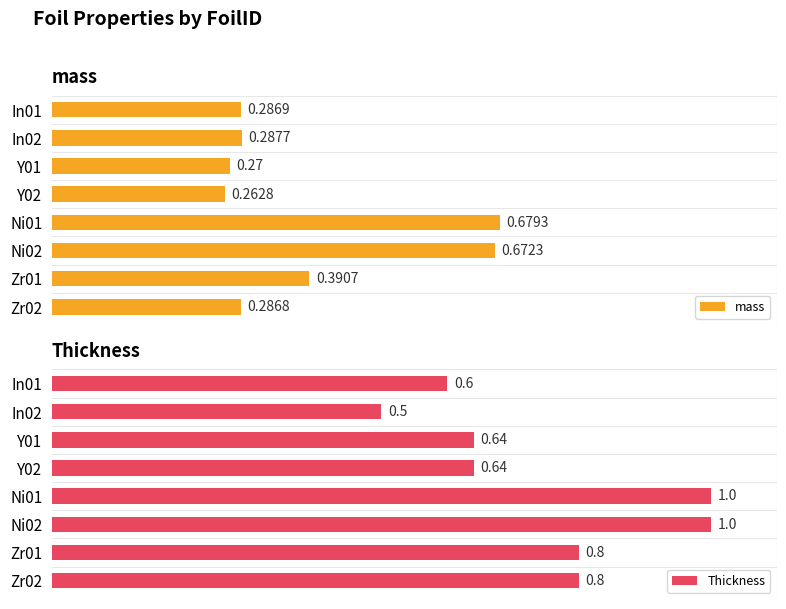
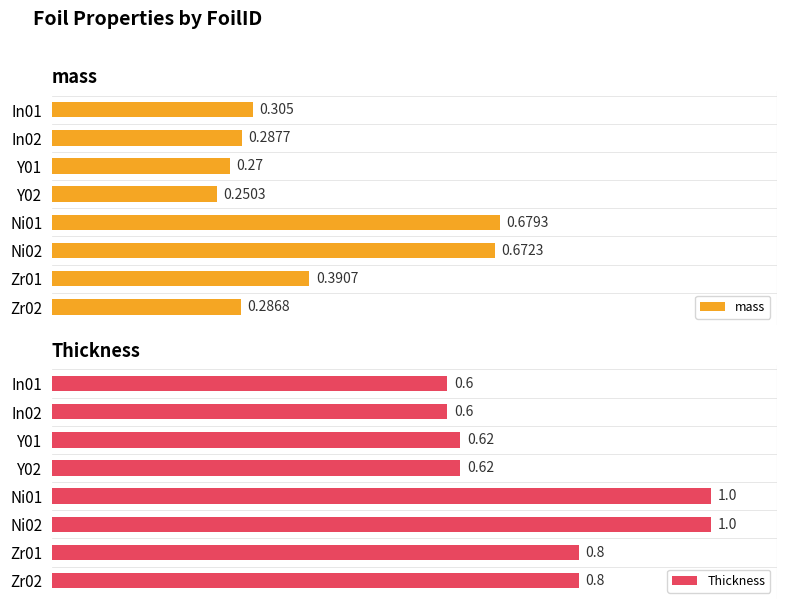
mass, In01: 0.2869 -> 0.305
mass, Y02: 0.2628 -> 0.2503
Thickness, In02: 0.5 -> 0.6
Thickness, Y01: 0.64 -> 0.62
Thickness, Y02: 0.64 -> 0.62
